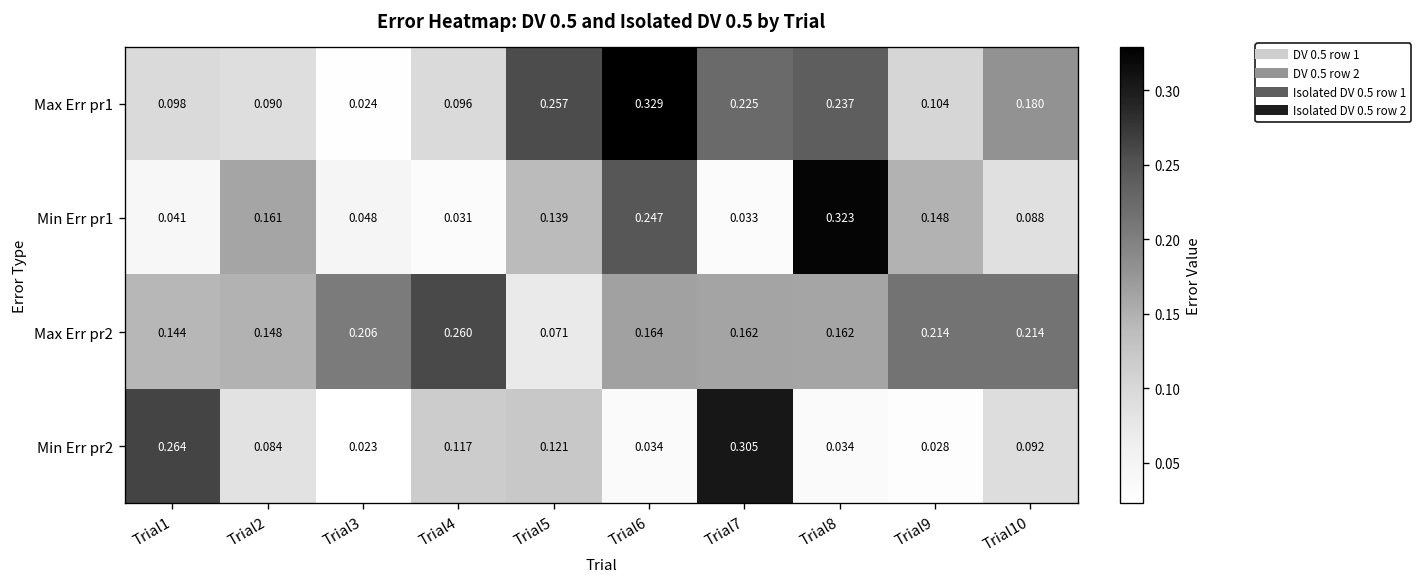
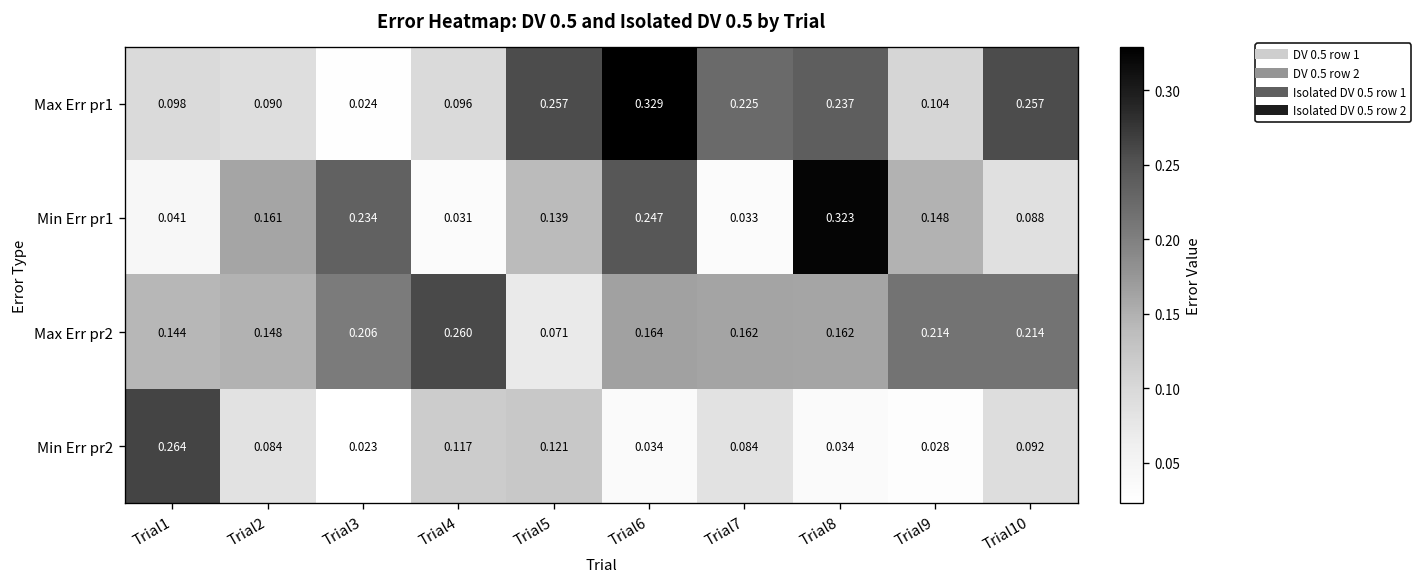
Max Err pr1, Trial10: 0.180 -> 0.257
Min Err pr1, Trial3: 0.048 -> 0.234
Min Err pr2, Trial7: 0.305 -> 0.084
